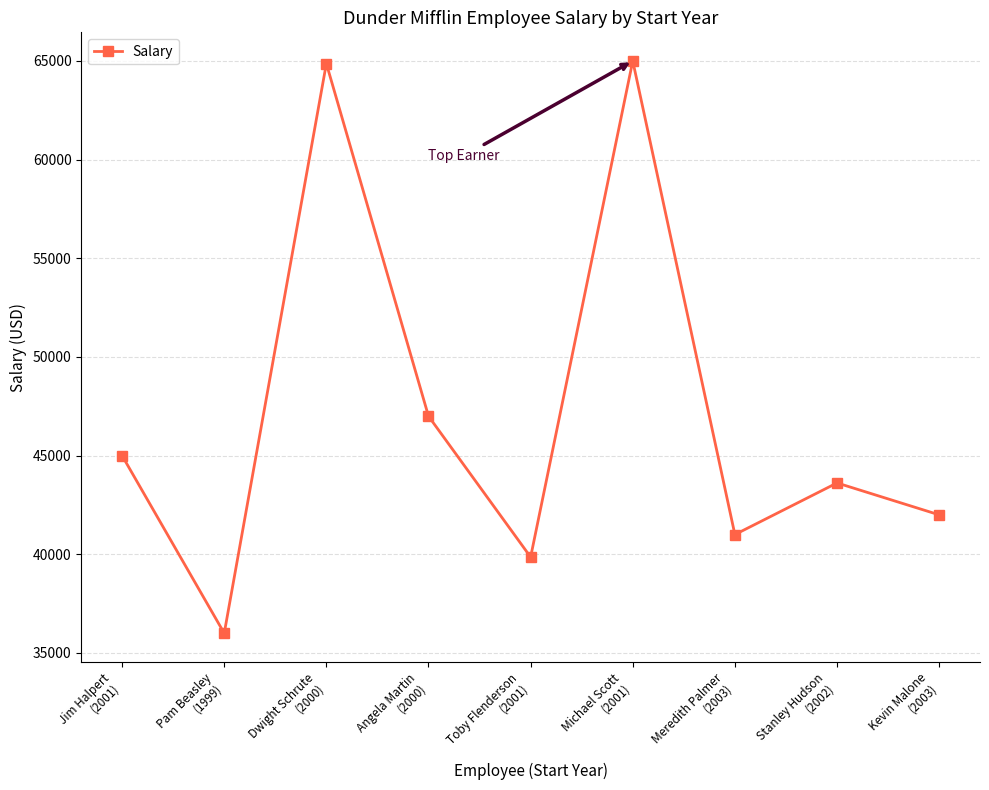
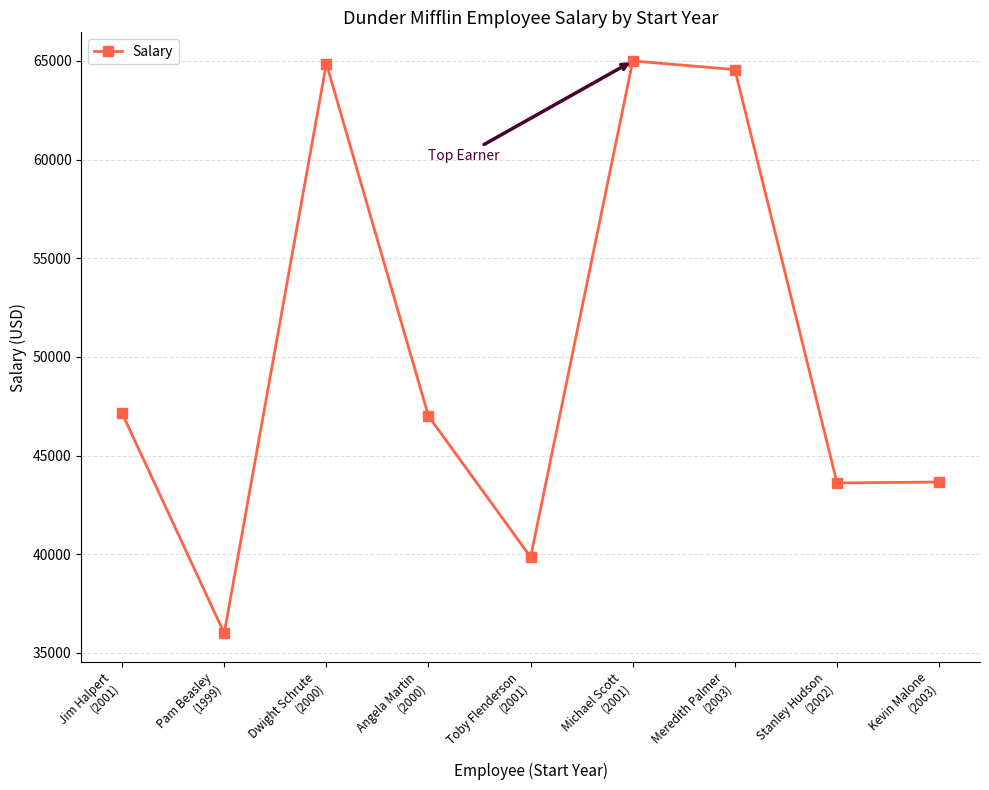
Jim Halpert (2001): 45000 -> 47100
Meredith Palmer (2003): 41000 -> 64600
Kevin Malone (2003): 42000 -> 43700
